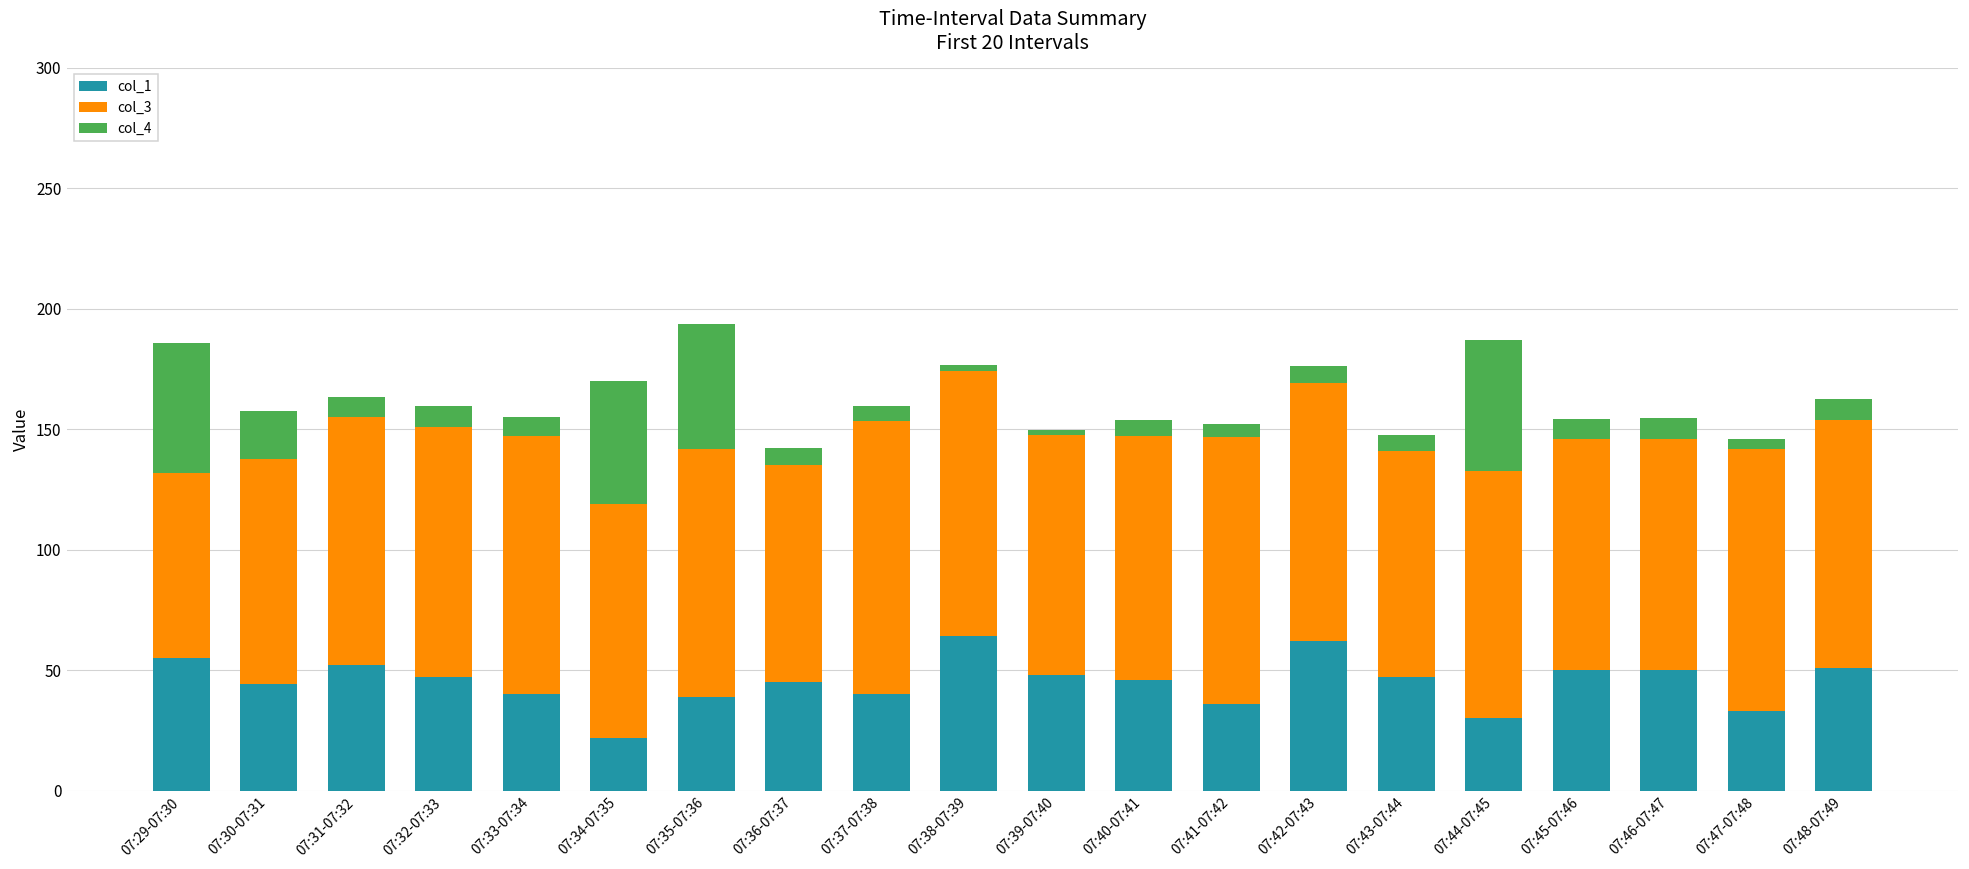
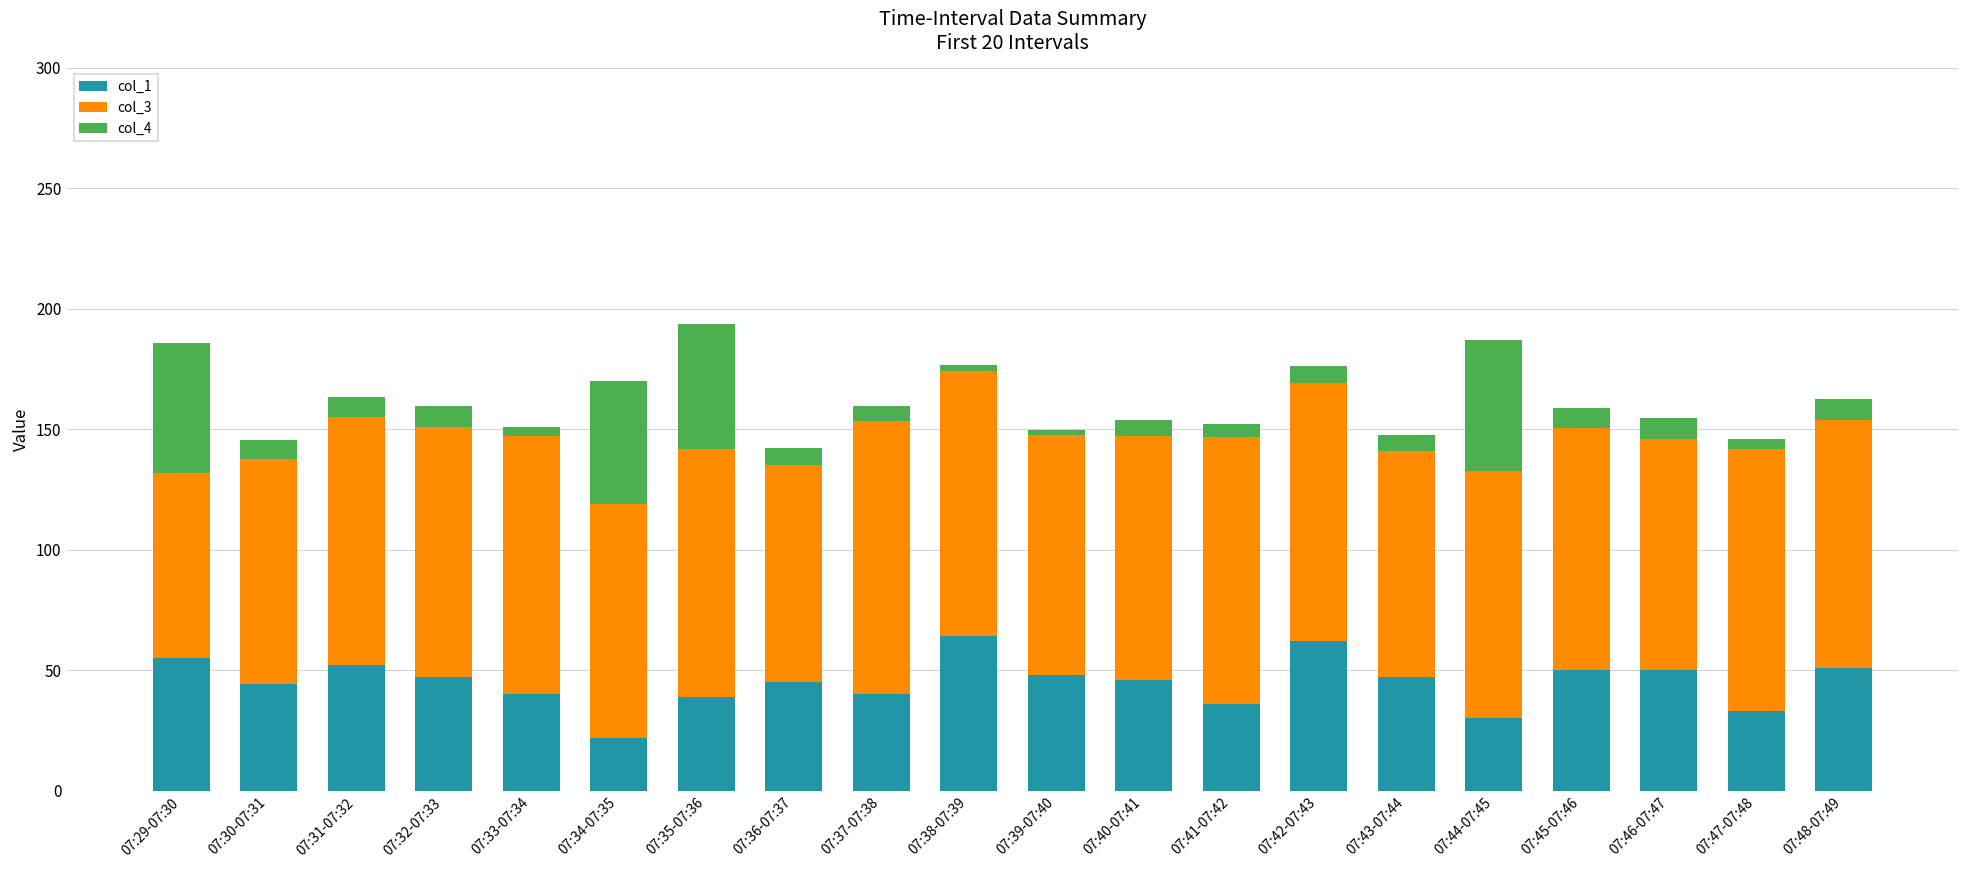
col_4, 07:30-07:31: 20 -> 8
col_4, 07:33-07:34: 8 -> 4
col_3, 07:45-07:46: 96 -> 101
